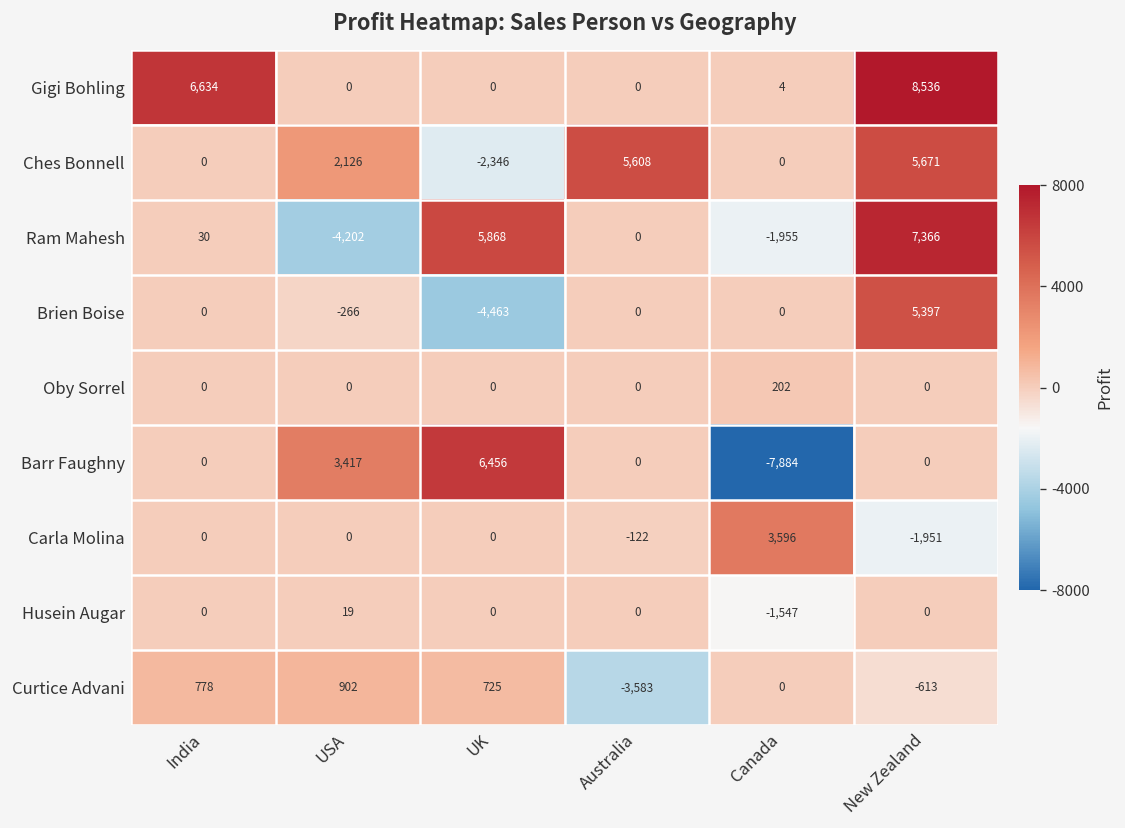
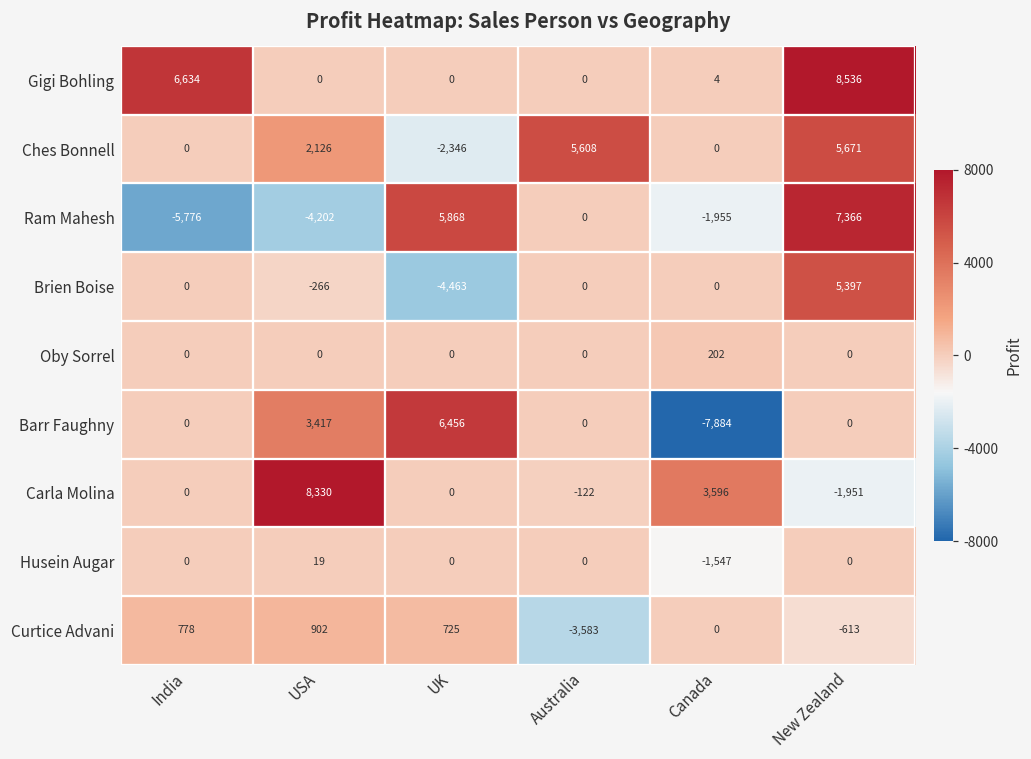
Ram Mahesh, India: 30 -> -5,776
Carla Molina, USA: 0 -> 8,330
